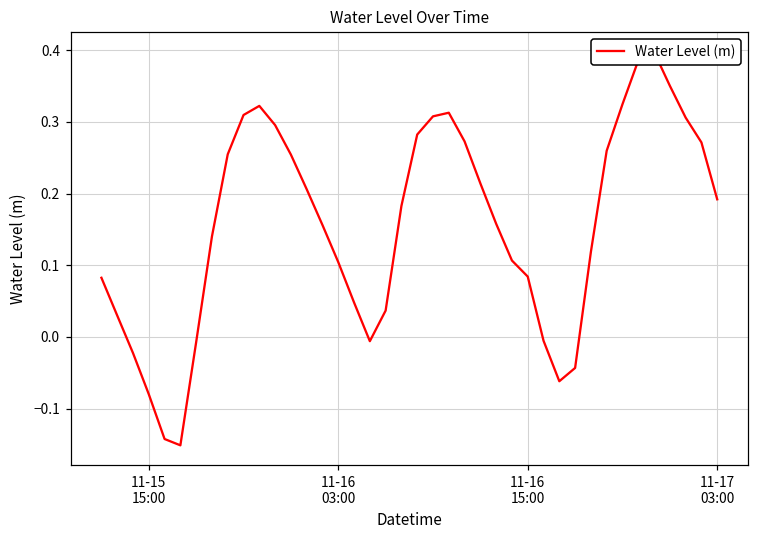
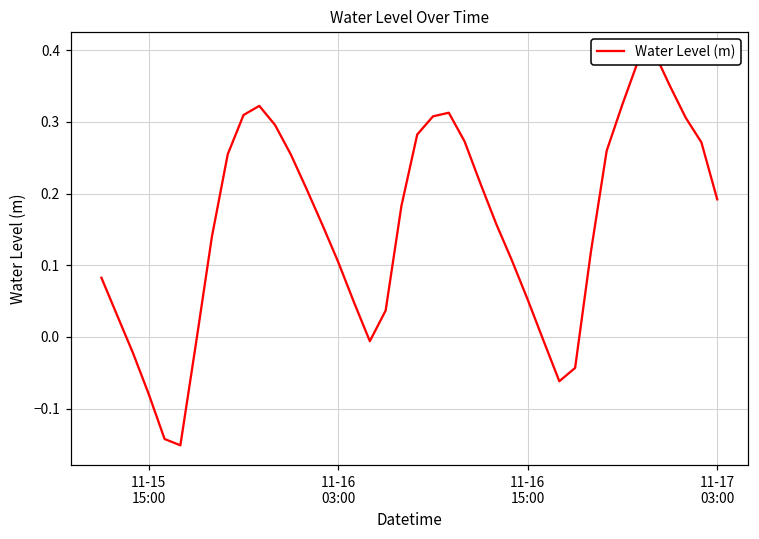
11-16 15:00: 0.08 -> 0.05
